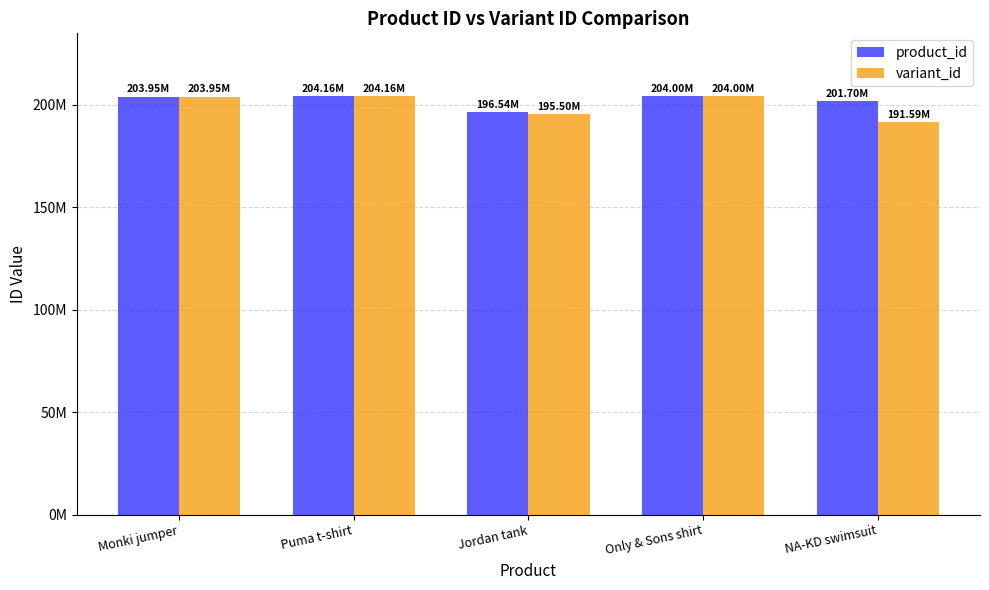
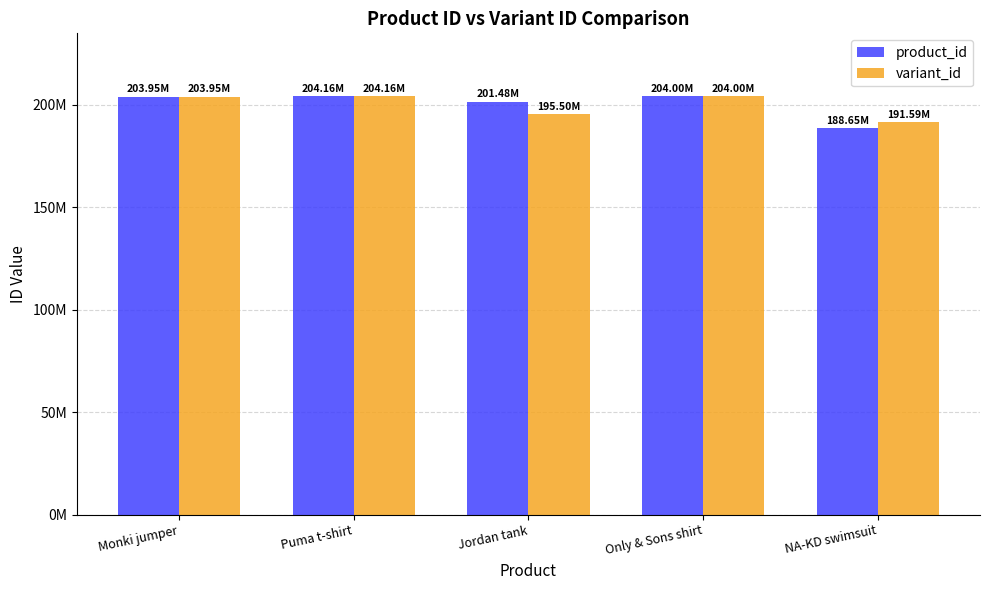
product_id, Jordan tank: 196.54M -> 201.48M
product_id, NA-KD swimsuit: 201.70M -> 188.65M
